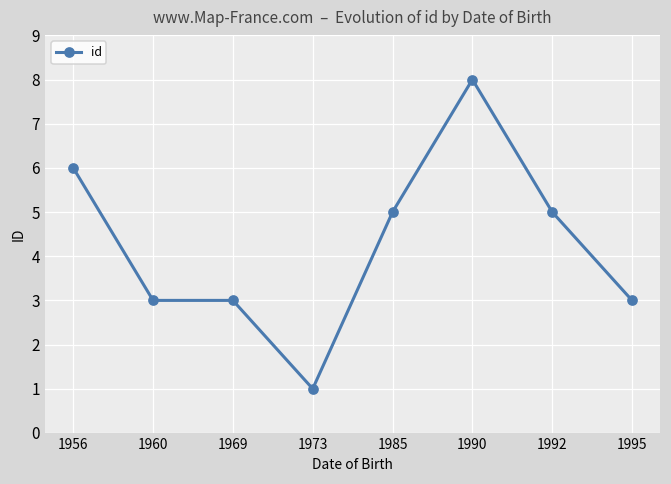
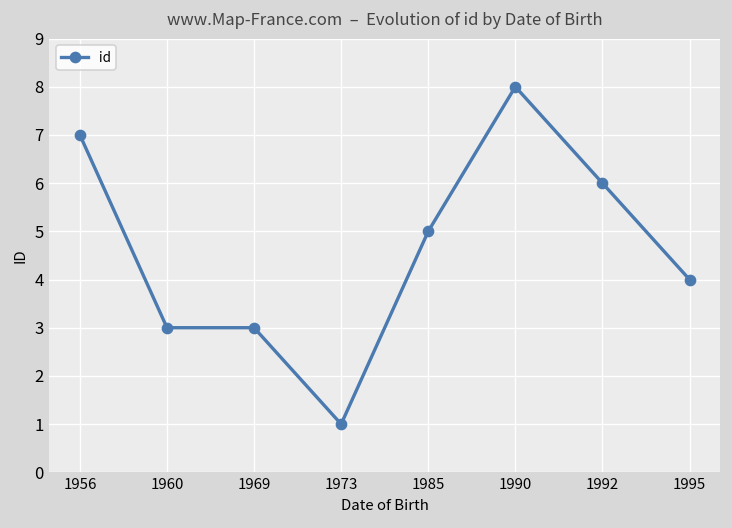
1956: 6 -> 7
1992: 5 -> 6
1995: 3 -> 4
